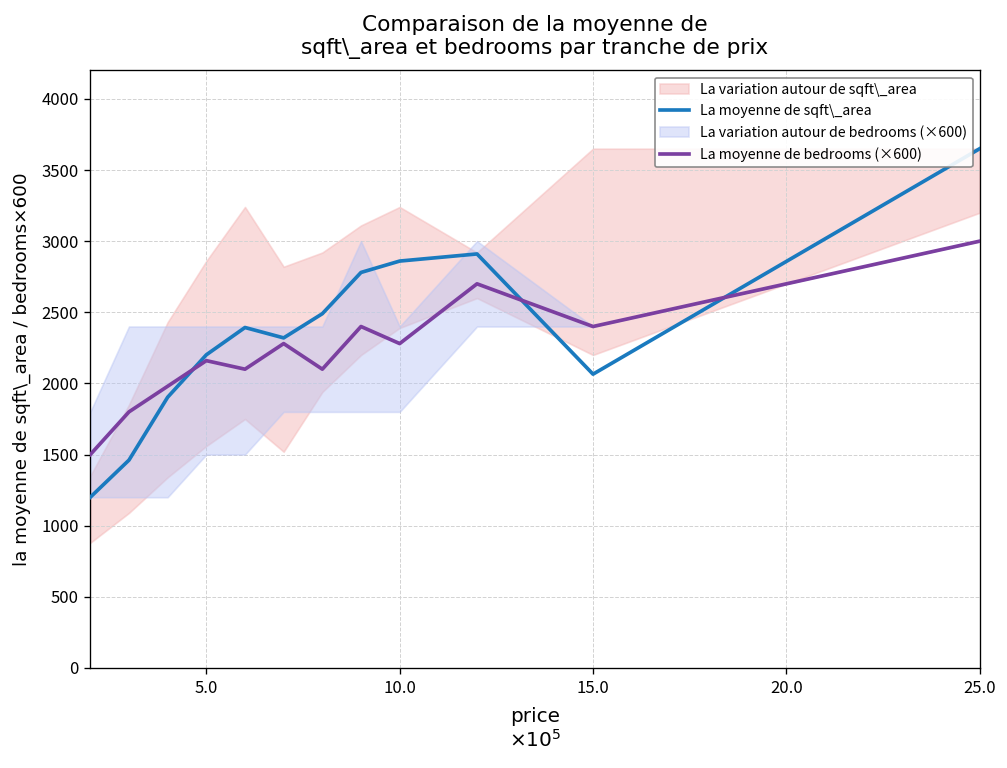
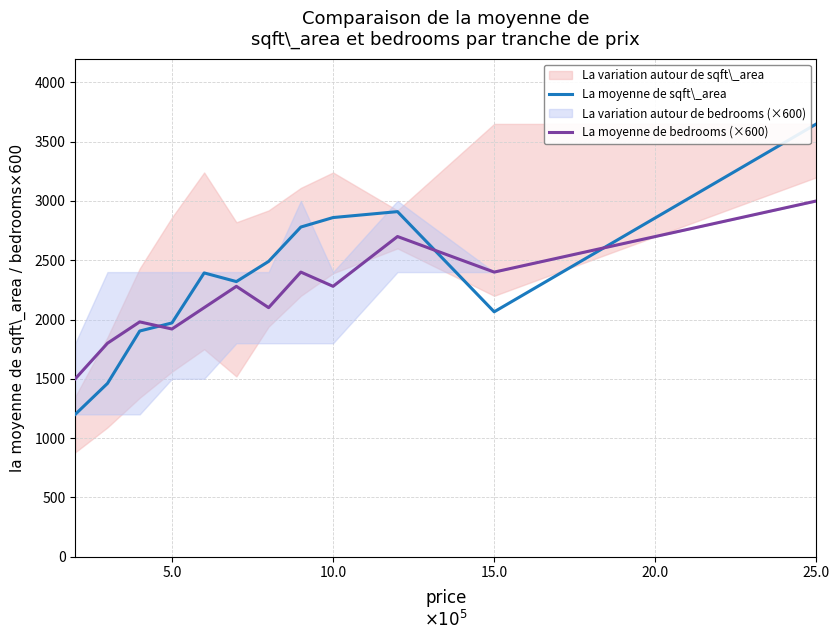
La moyenne de sqft\_area, 5.0: 2200 -> 1970
La moyenne de bedrooms (×600), 5.0: 2160 -> 1920
